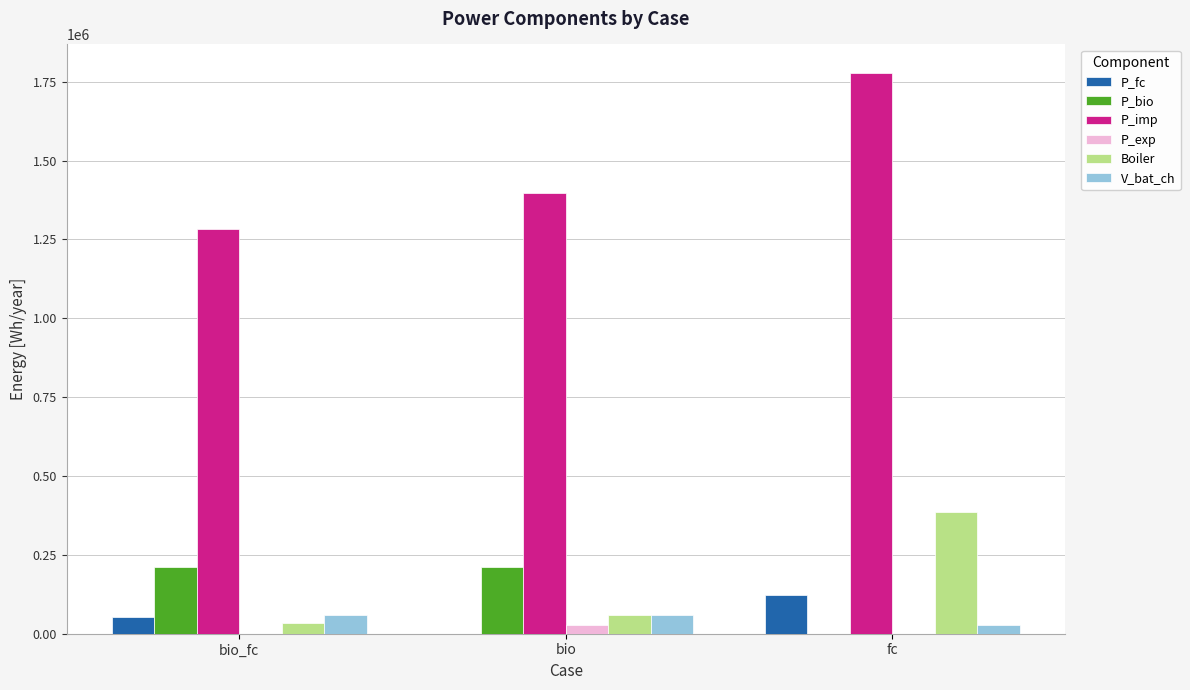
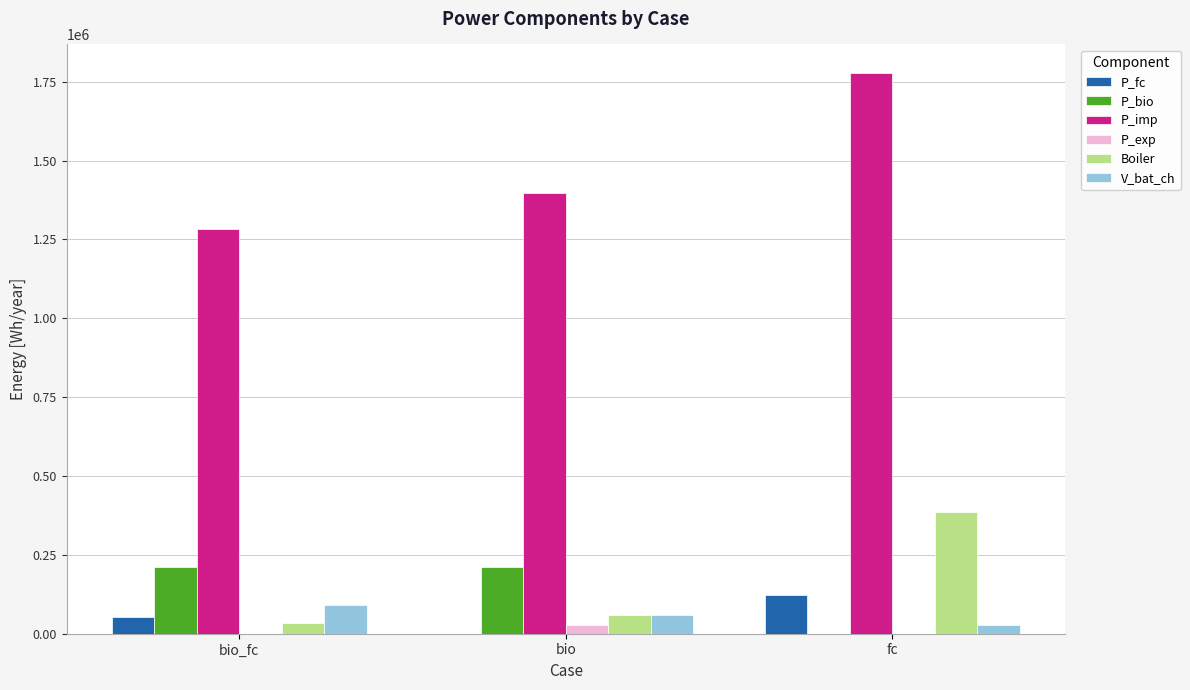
V_bat_ch, bio_fc: 60000 -> 90000
